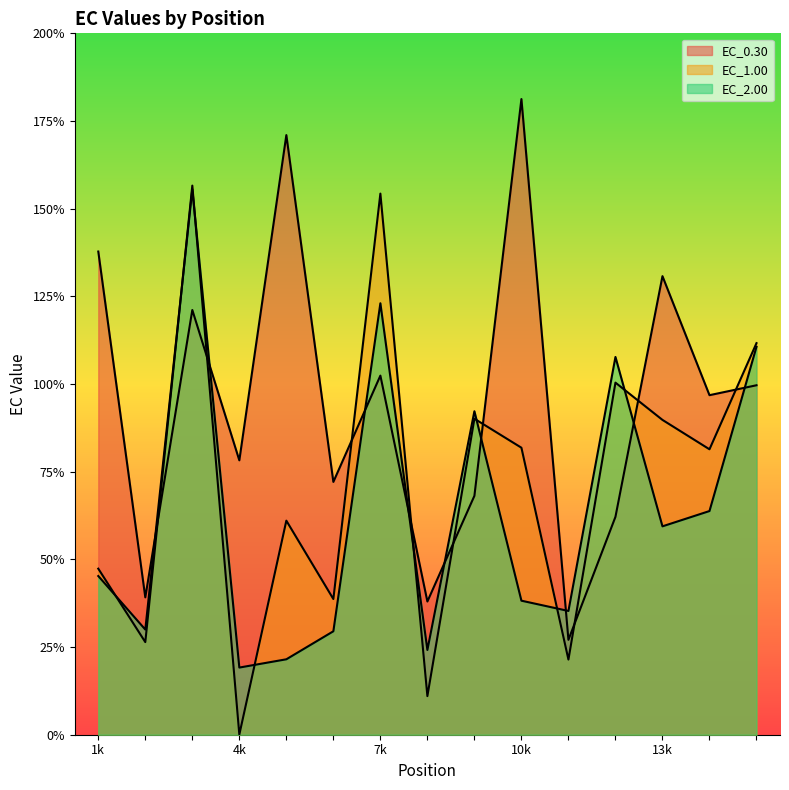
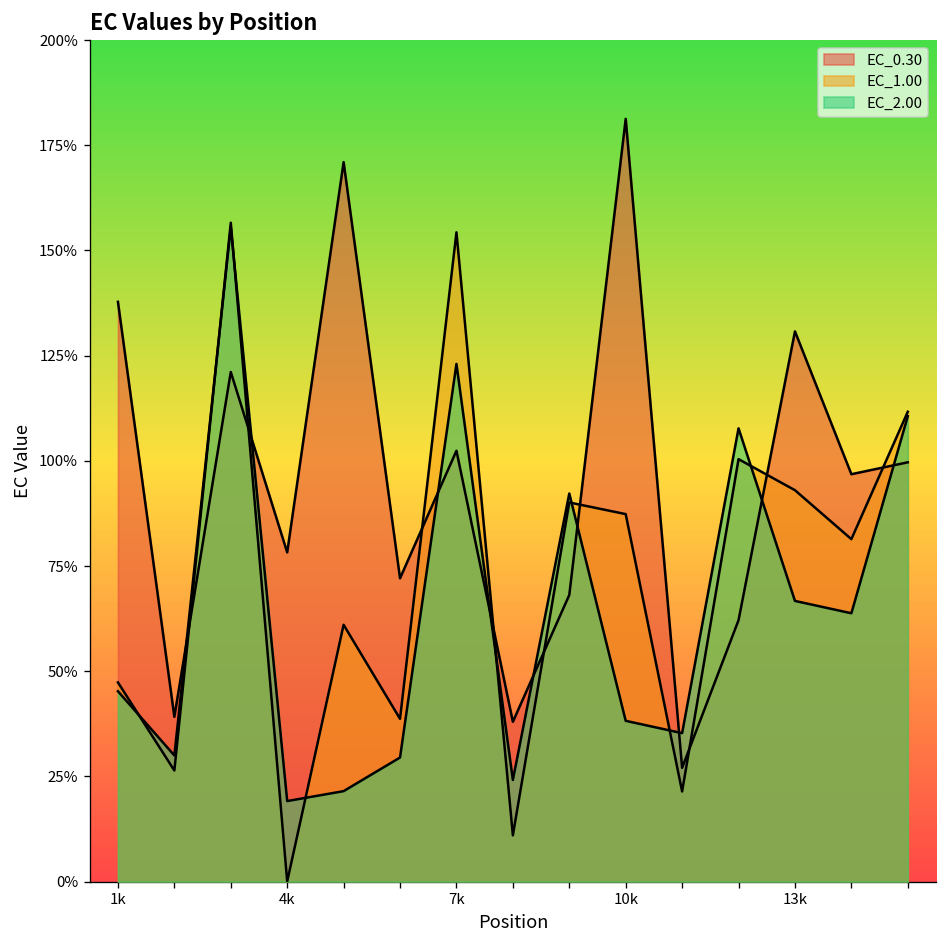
EC_1.00, 10k: 82% -> 87%
EC_1.00, 13k: 90% -> 93%
EC_2.00, 13k: 59% -> 67%
